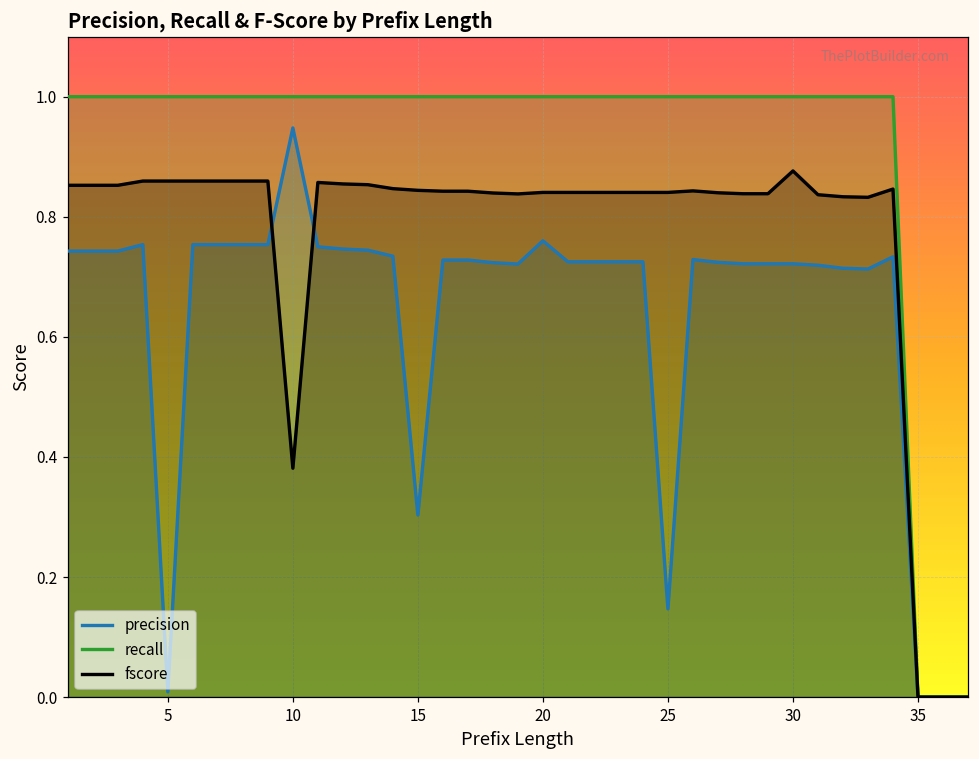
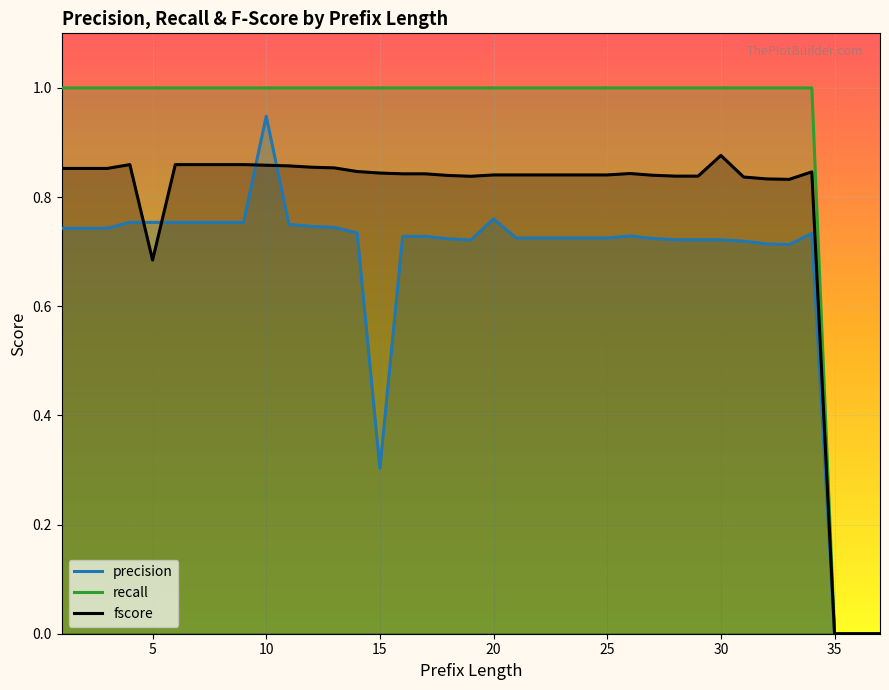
precision, 5: 0.01 -> 0.75
fscore, 5: 0.86 -> 0.68
fscore, 10: 0.38 -> 0.86
precision, 25: 0.15 -> 0.73
